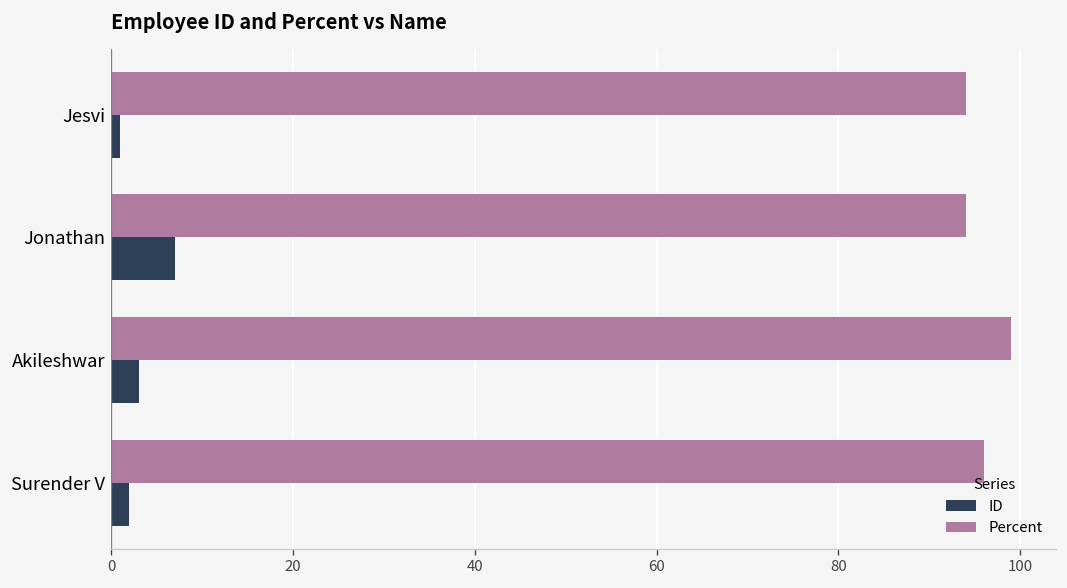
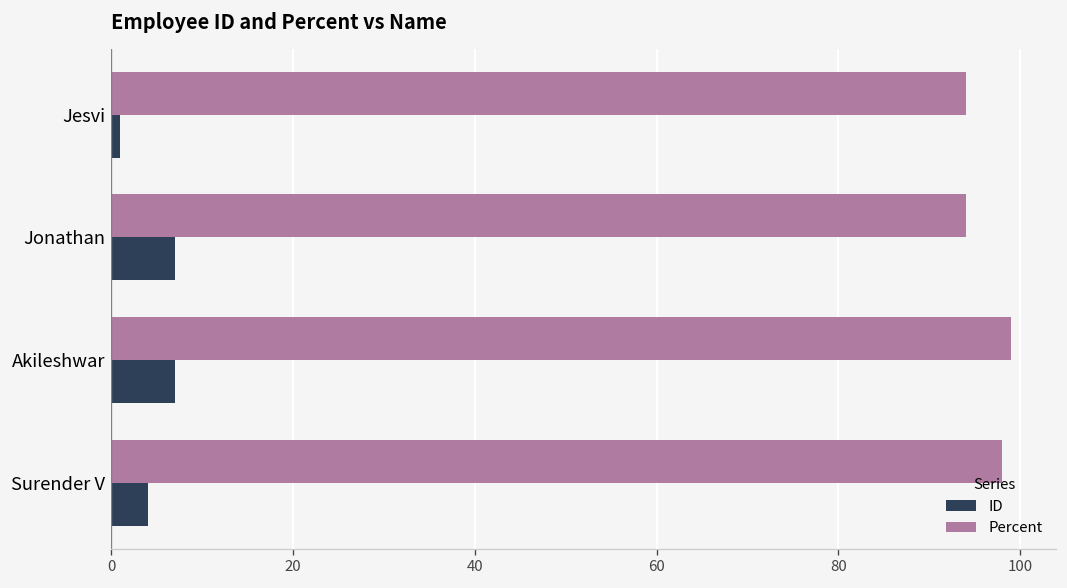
ID, Akileshwar: 3 -> 7
Percent, Surender V: 96 -> 98
ID, Surender V: 2 -> 4
